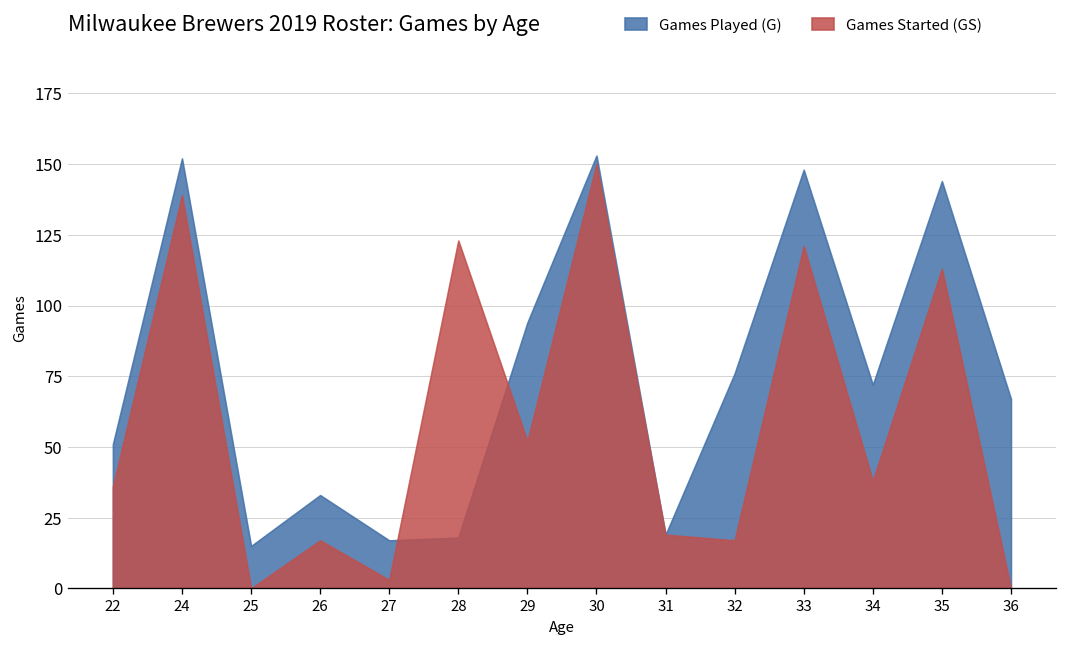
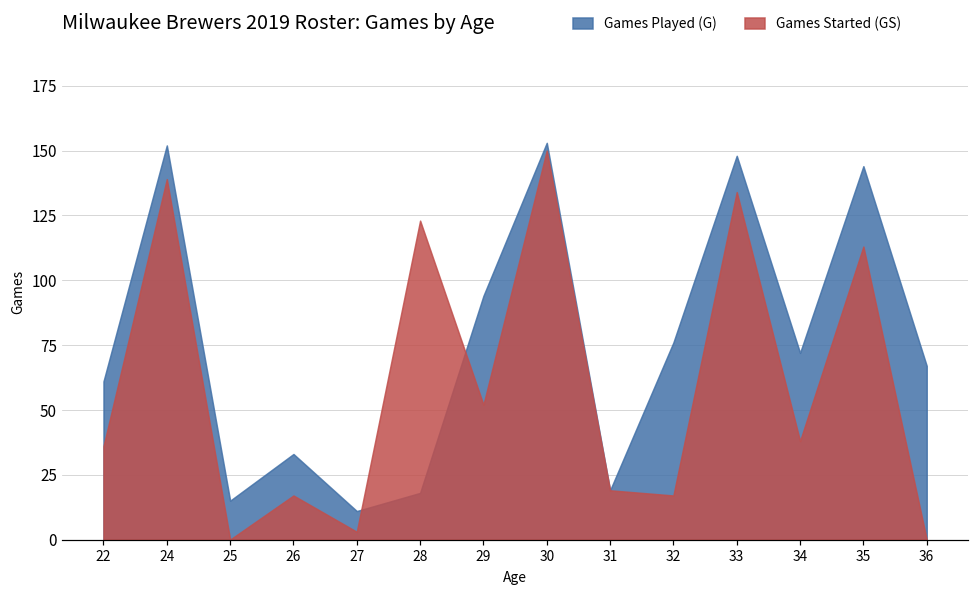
Games Played (G), 22: 51 -> 61
Games Played (G), 27: 17 -> 11
Games Started (GS), 33: 121 -> 134
